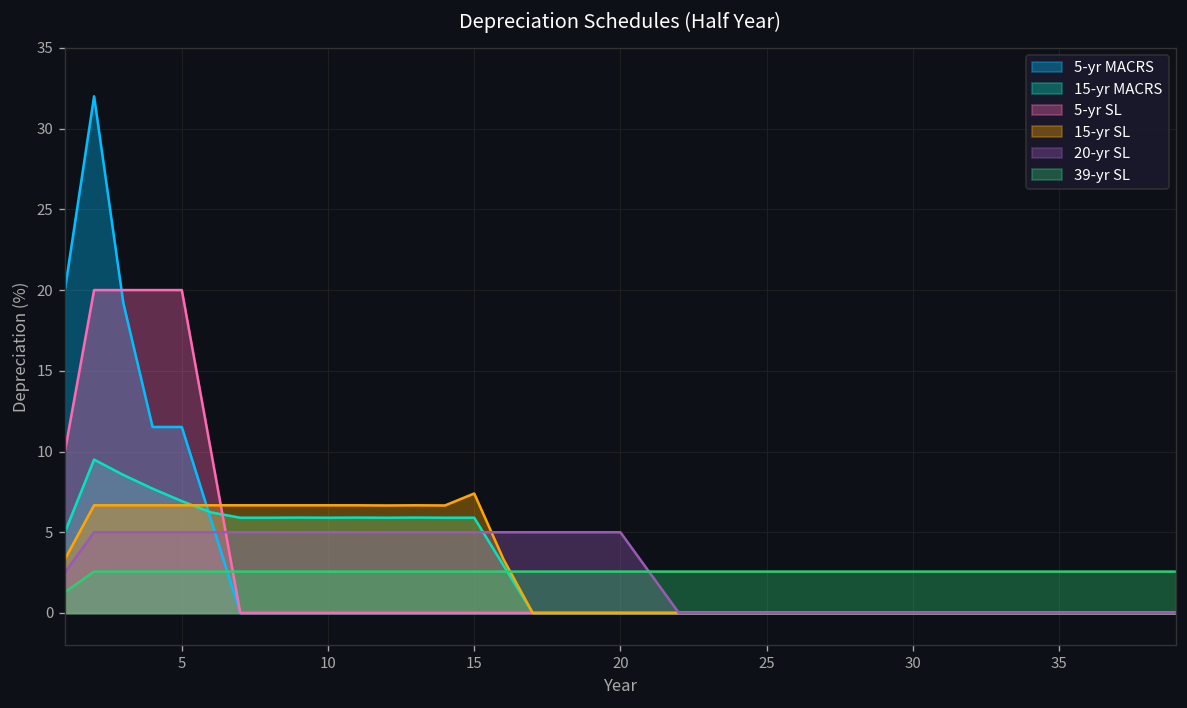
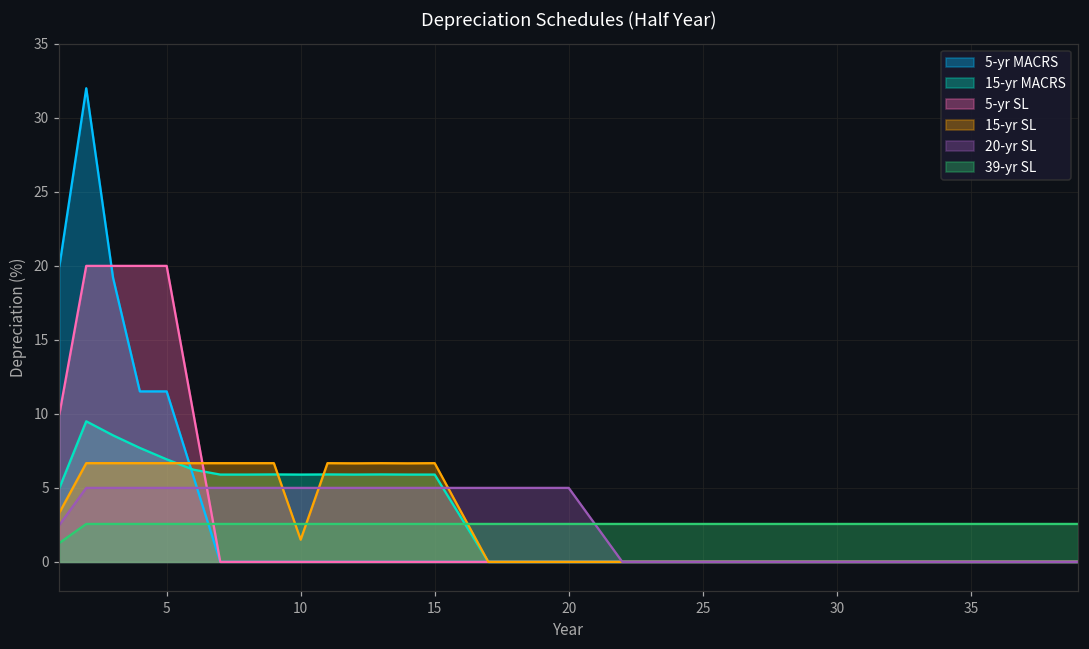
15-yr SL, 10: 6.7 -> 1.5
15-yr SL, 15: 7.4 -> 6.7
